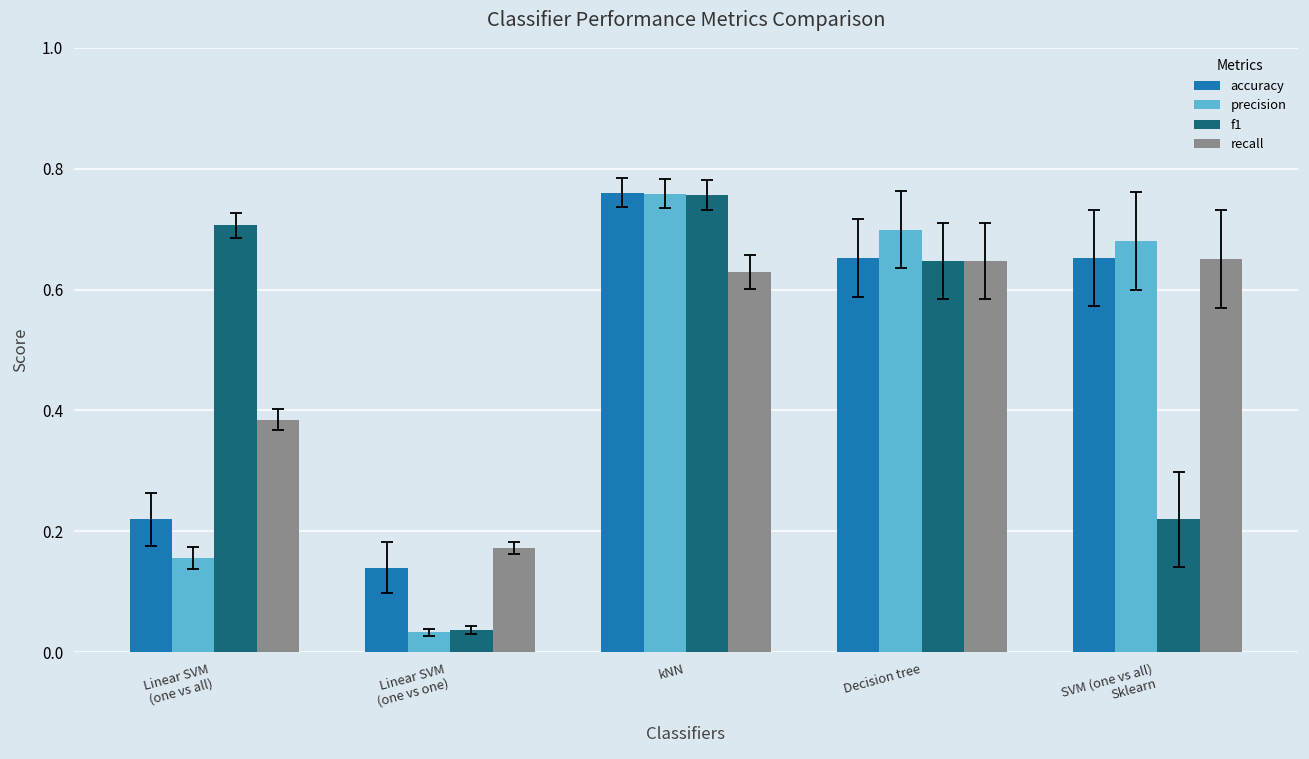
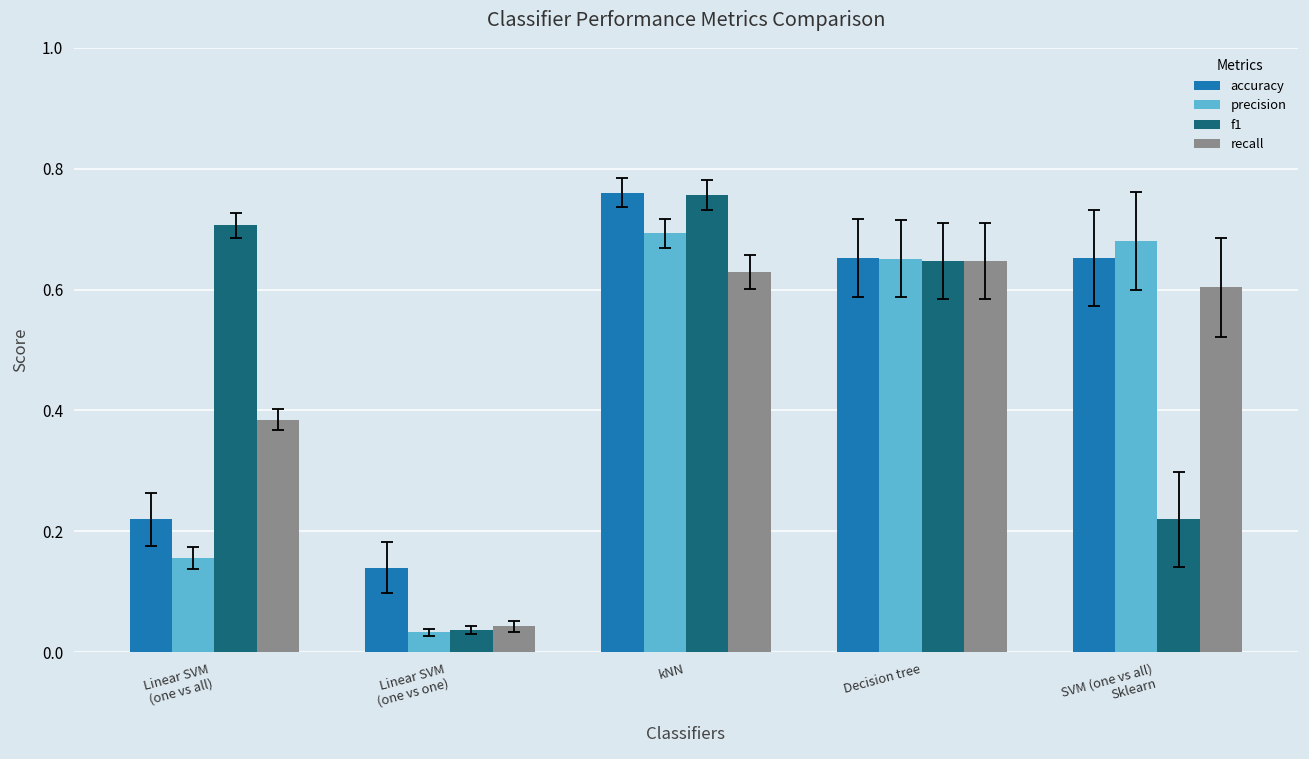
recall, Linear SVM (one vs one): 0.17 -> 0.04
precision, kNN: 0.76 -> 0.69
precision, Decision tree: 0.70 -> 0.65
recall, SVM (one vs all) Sklearn: 0.65 -> 0.60
